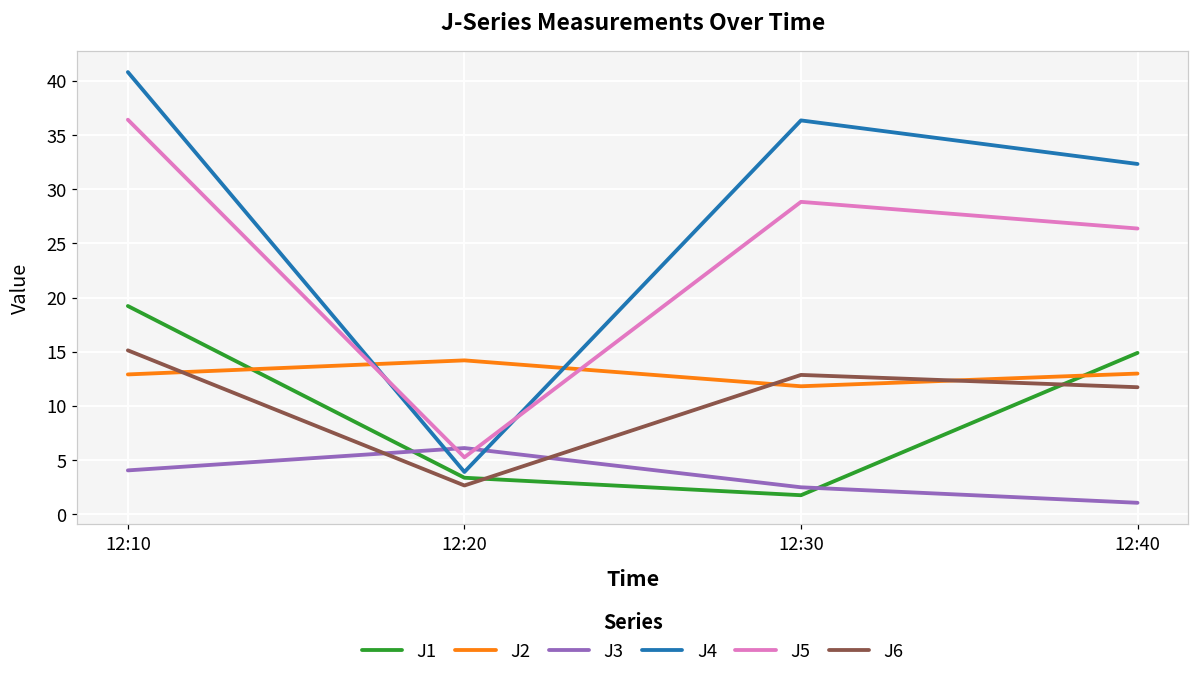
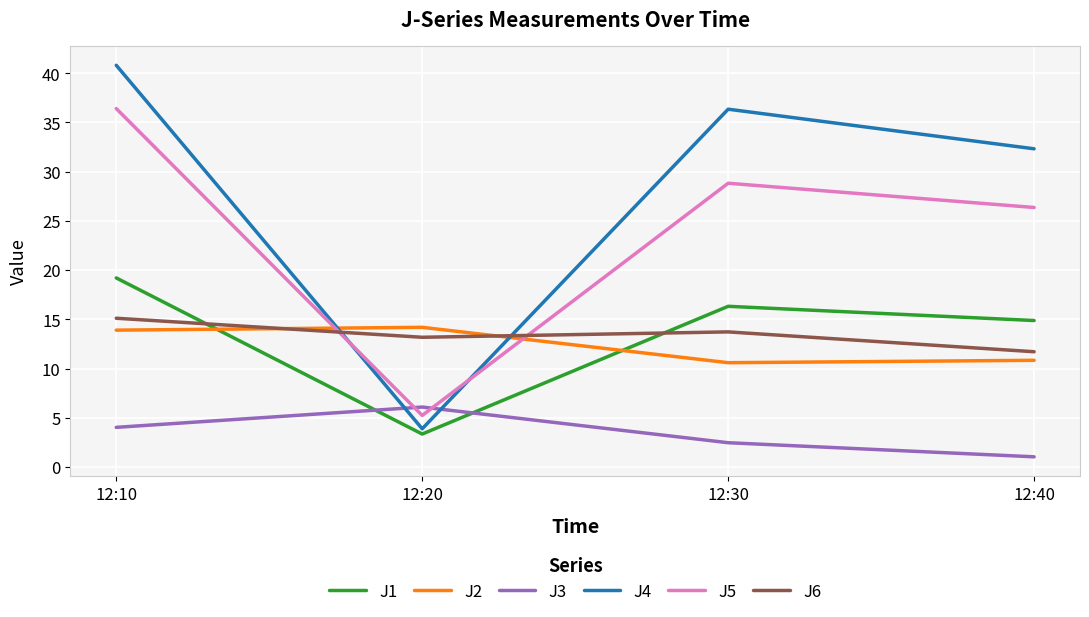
J2, 12:10: 13 -> 14
J6, 12:20: 3 -> 13
J1, 12:30: 2 -> 16
J2, 12:30: 12 -> 11
J6, 12:30: 13 -> 14
J2, 12:40: 13 -> 11
